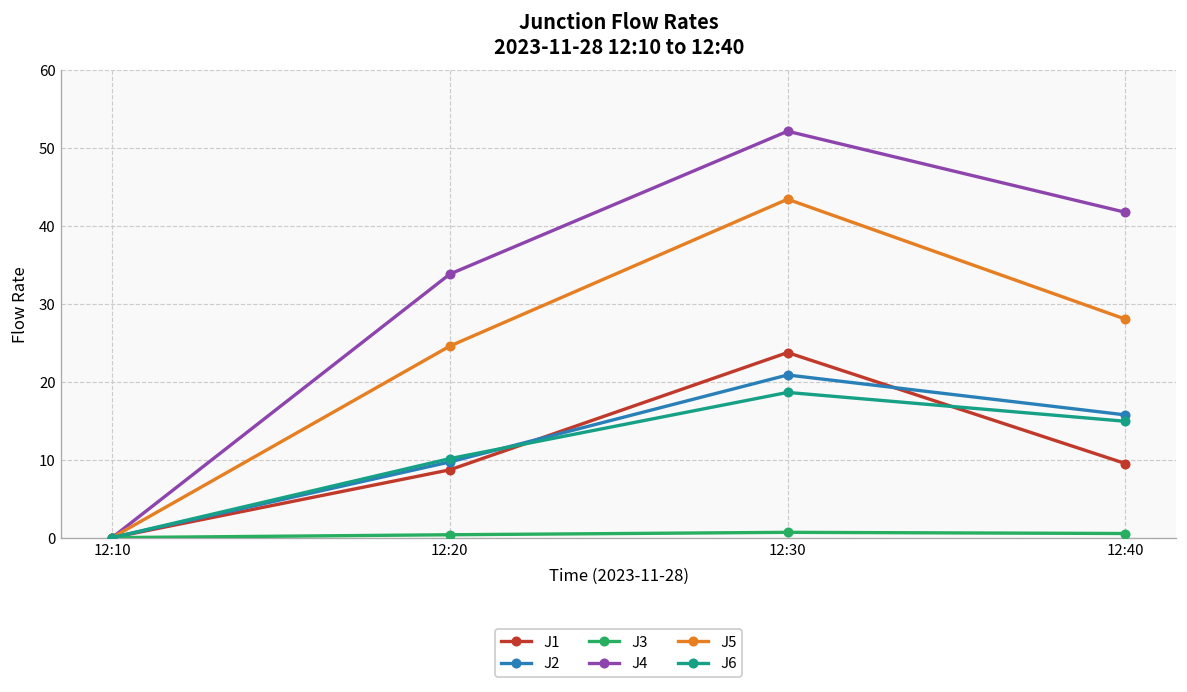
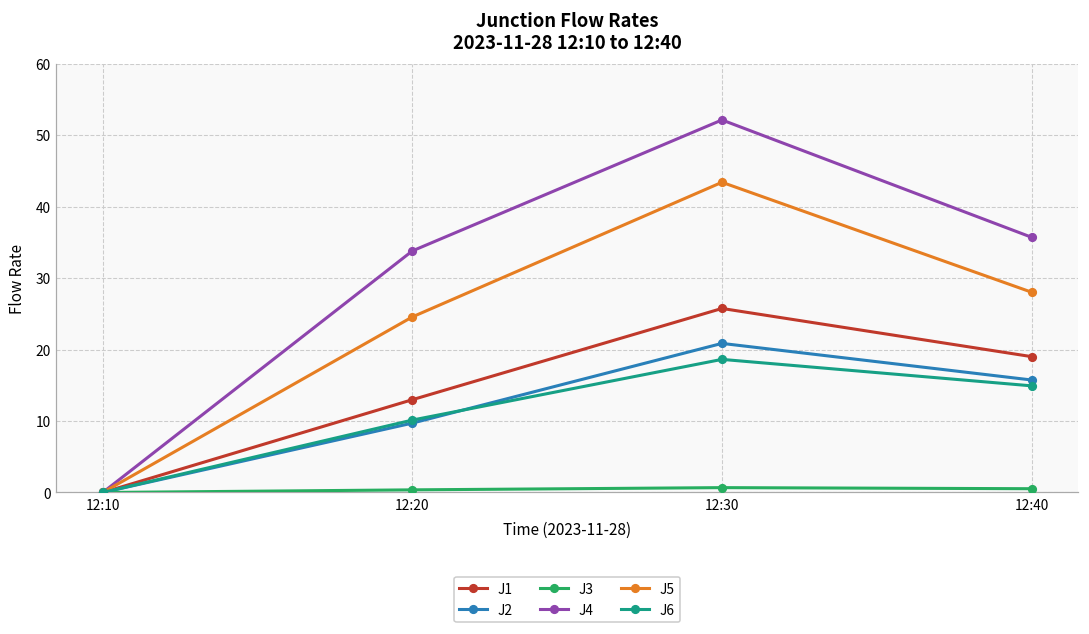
J1, 12:20: 9 -> 13
J1, 12:30: 24 -> 26
J1, 12:40: 10 -> 19
J4, 12:40: 42 -> 36
